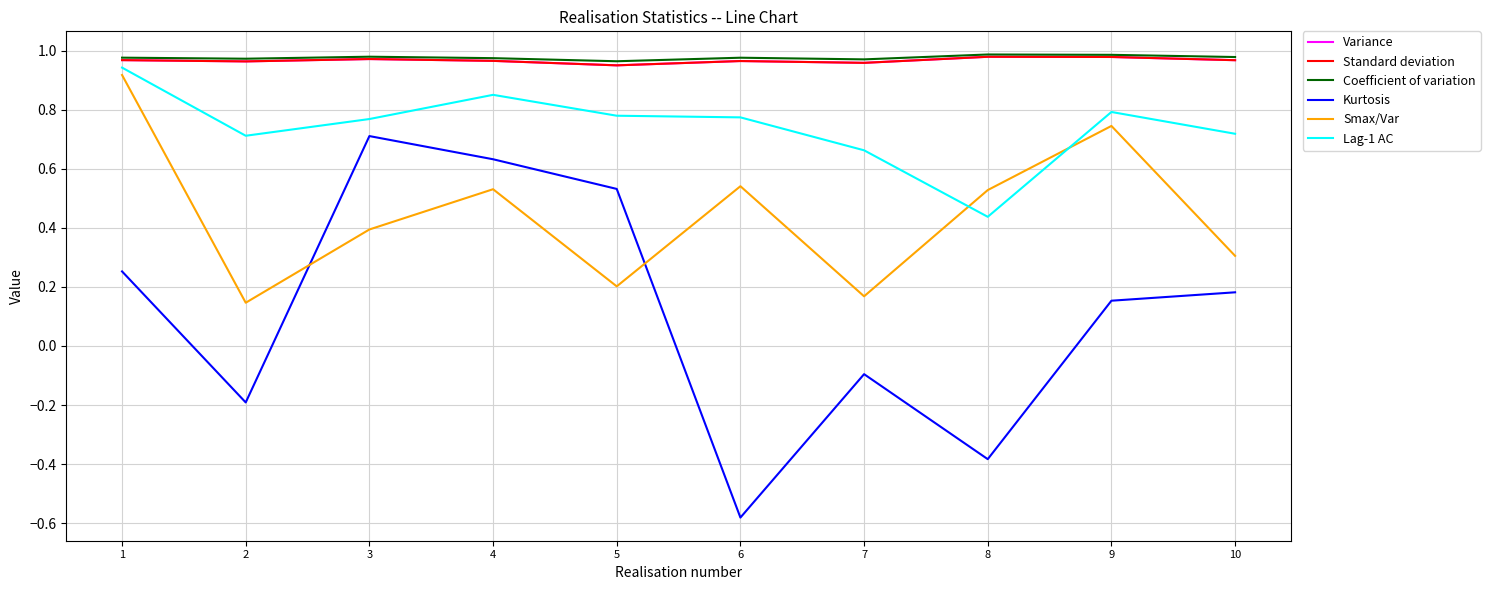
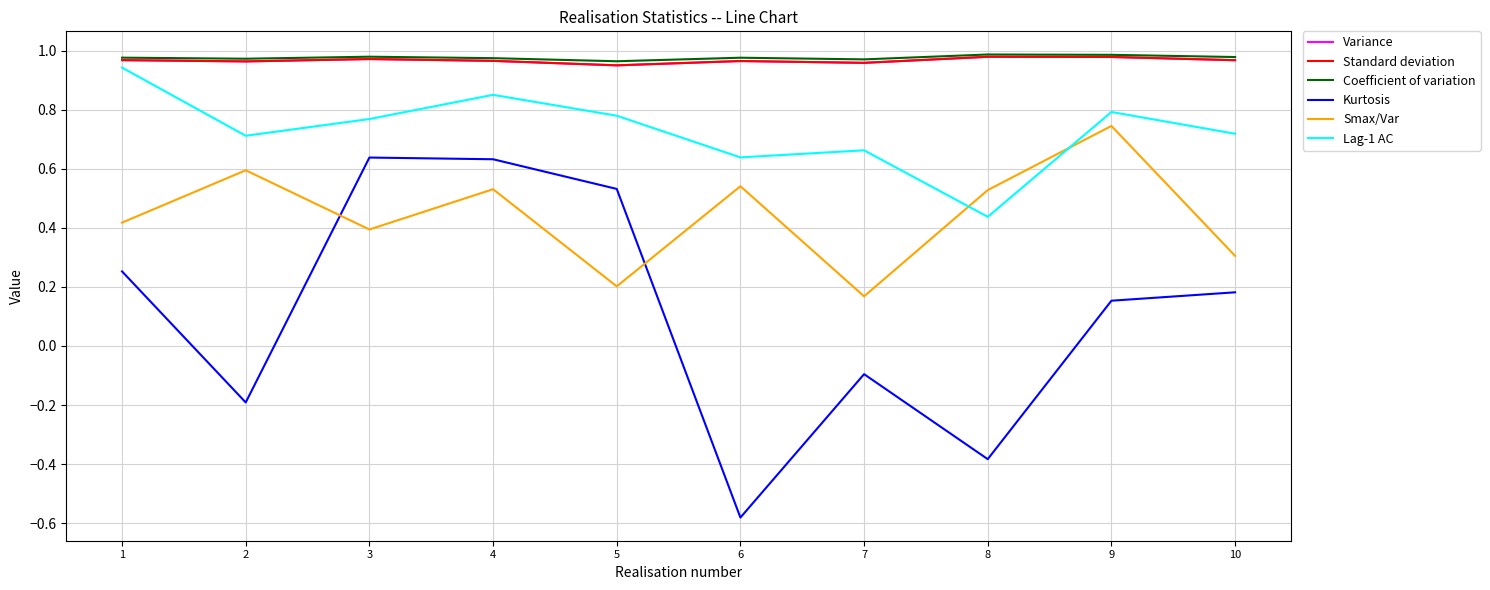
Smax/Var, 1: 0.92 -> 0.42
Smax/Var, 2: 0.15 -> 0.60
Kurtosis, 3: 0.71 -> 0.64
Lag-1 AC, 6: 0.77 -> 0.64
